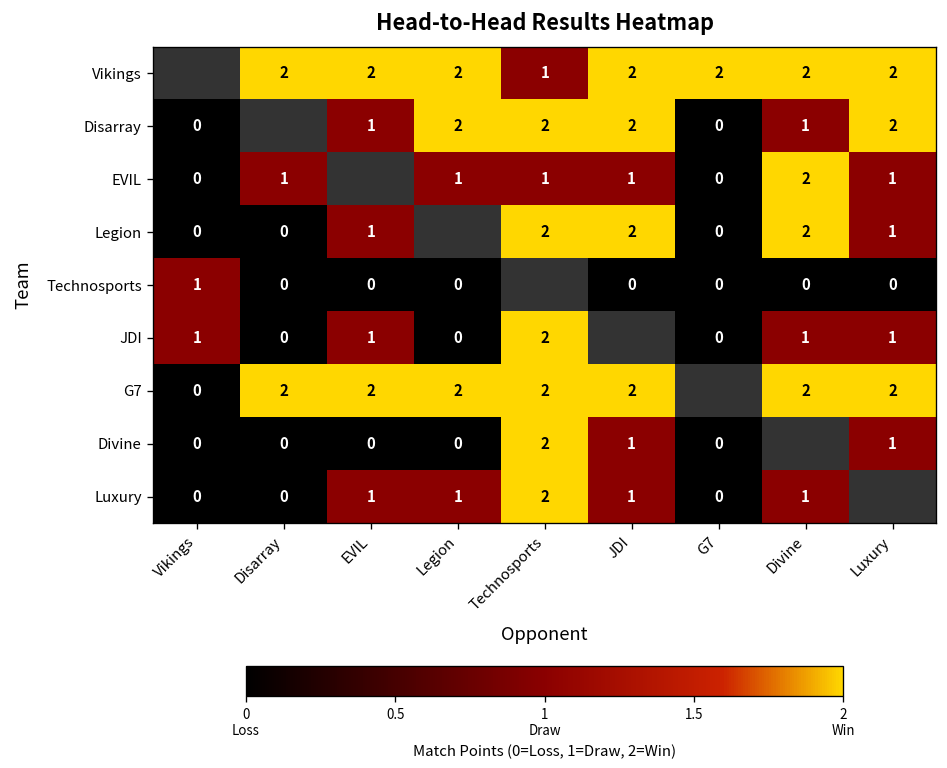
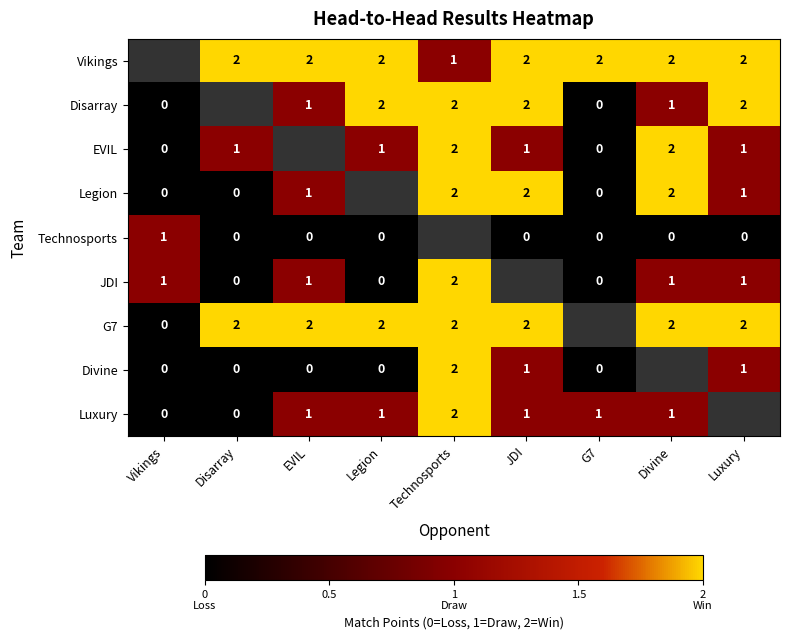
EVIL, Technosports: 1 -> 2
Luxury, G7: 0 -> 1
